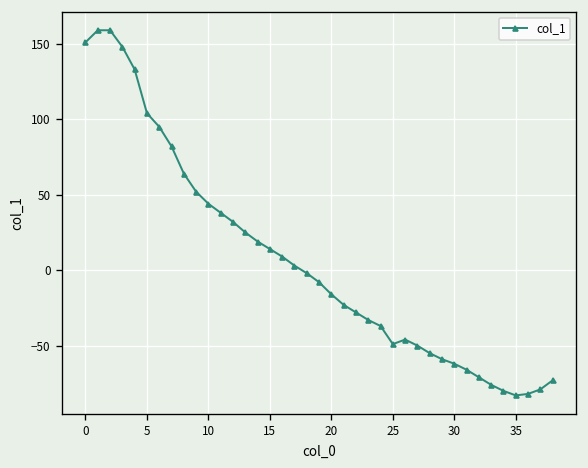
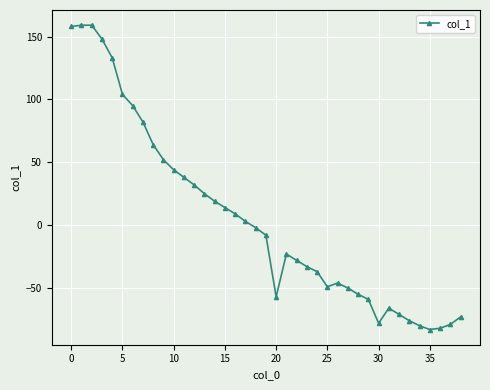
0: 151 -> 158
20: -16 -> -57
30: -62 -> -78
